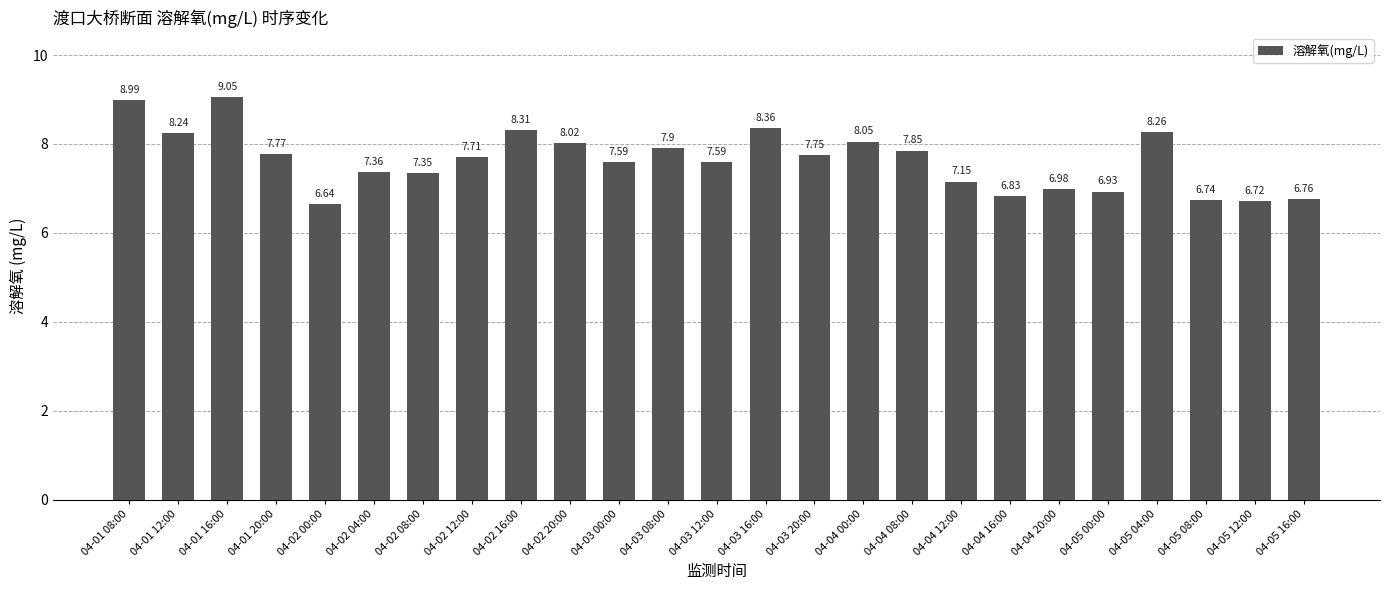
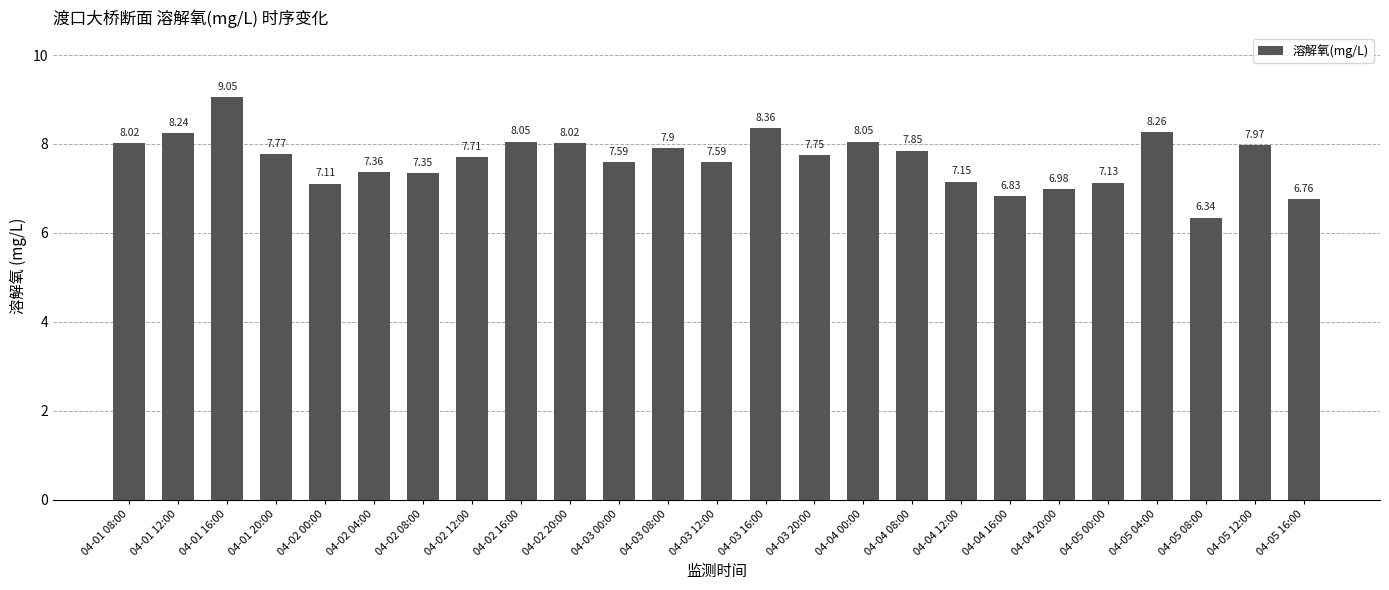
04-01 08:00: 8.99 -> 8.02
04-02 00:00: 6.64 -> 7.11
04-02 16:00: 8.31 -> 8.05
04-05 00:00: 6.93 -> 7.13
04-05 08:00: 6.74 -> 6.34
04-05 12:00: 6.72 -> 7.97
